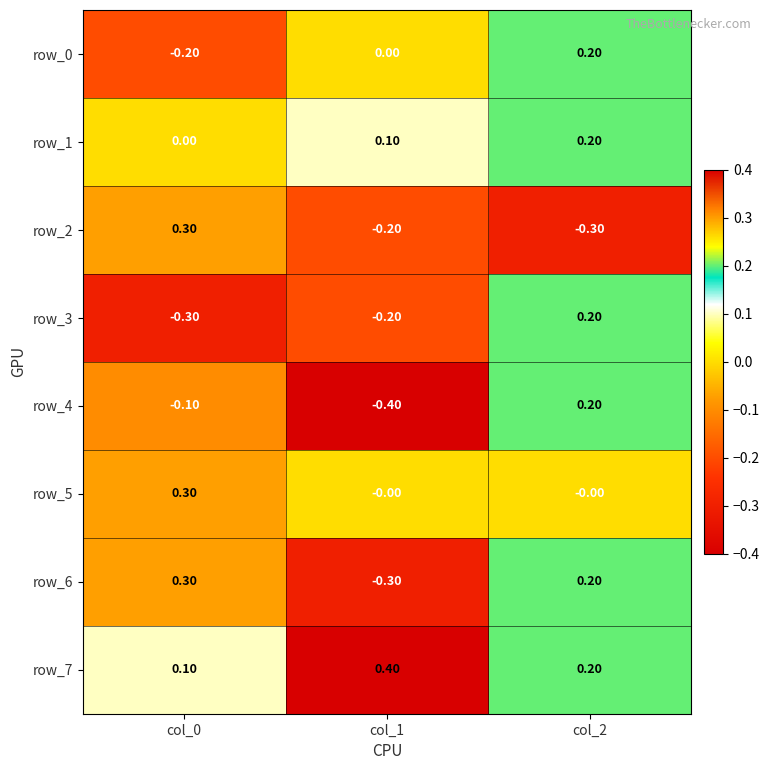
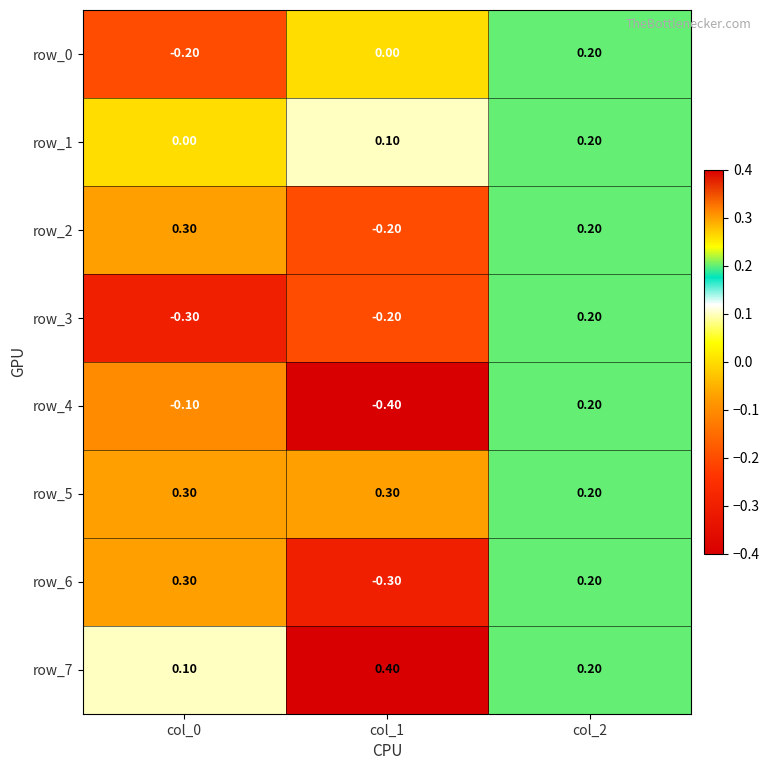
row_2, col_2: -0.30 -> 0.20
row_5, col_1: -0.00 -> 0.30
row_5, col_2: -0.00 -> 0.20
